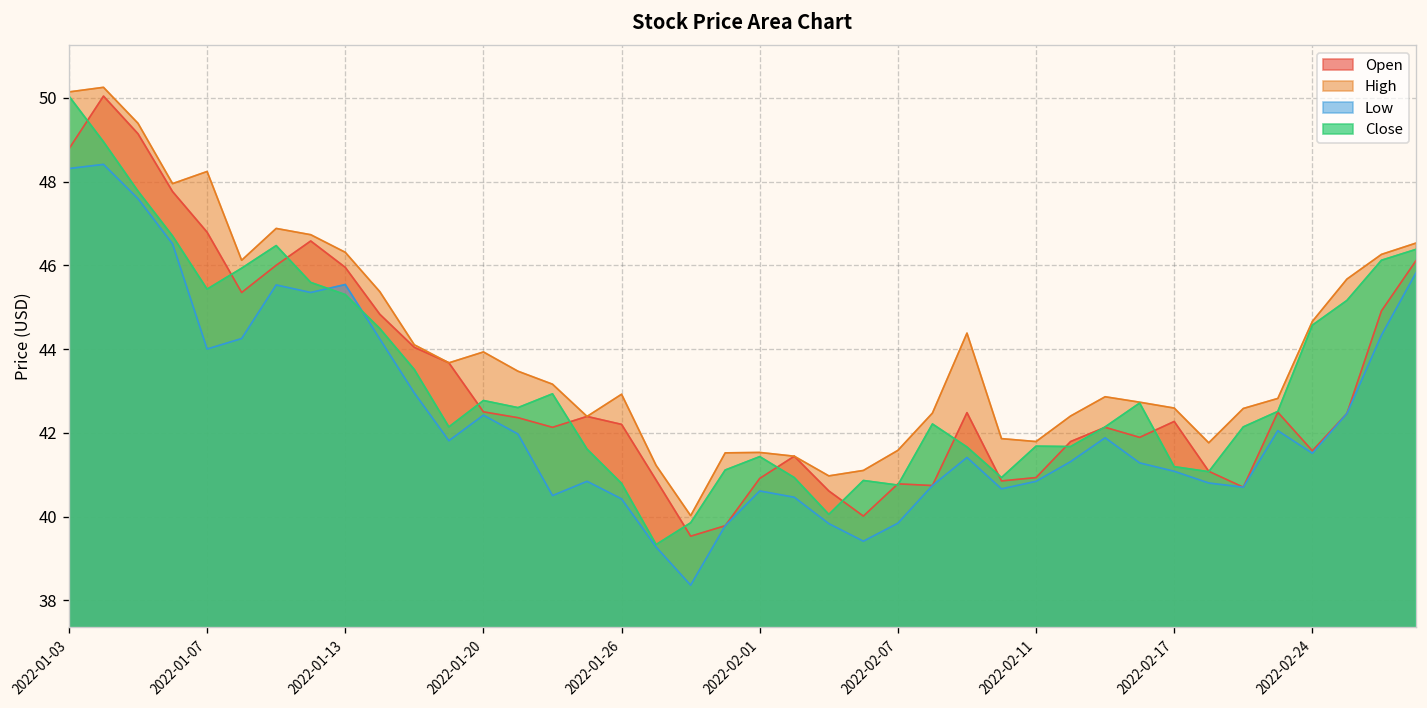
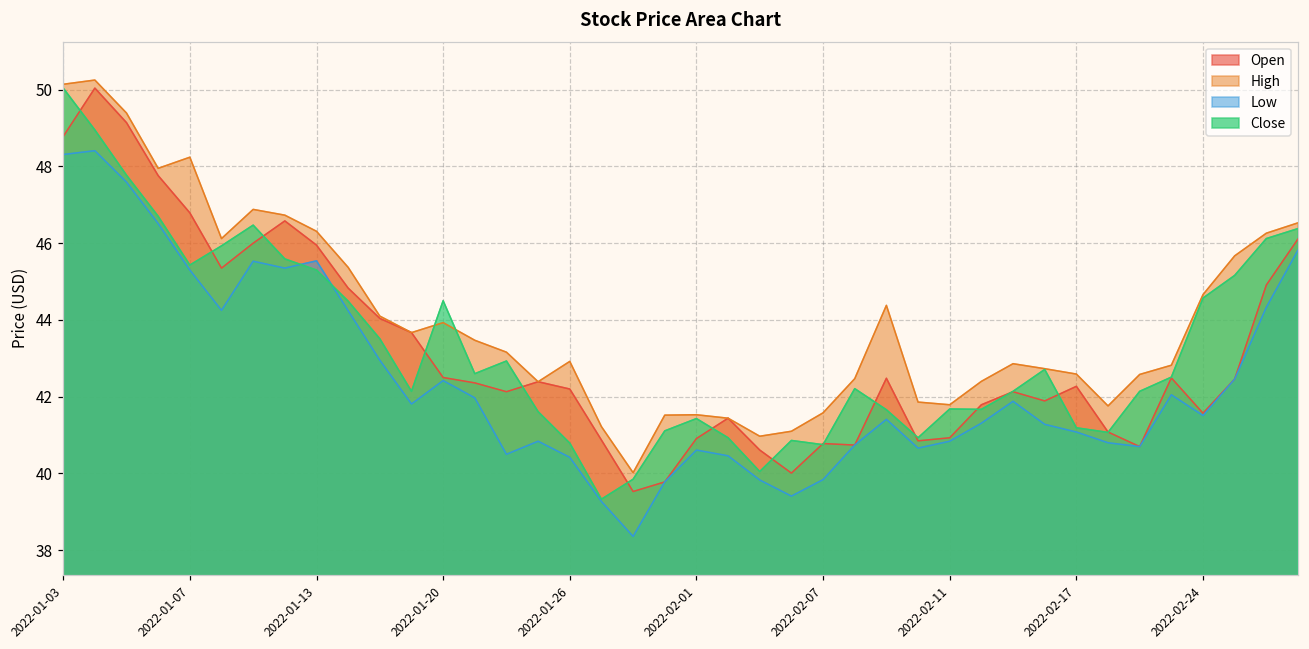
Low, 2022-01-07: 44.0 -> 45.3
Close, 2022-01-20: 42.8 -> 44.5
